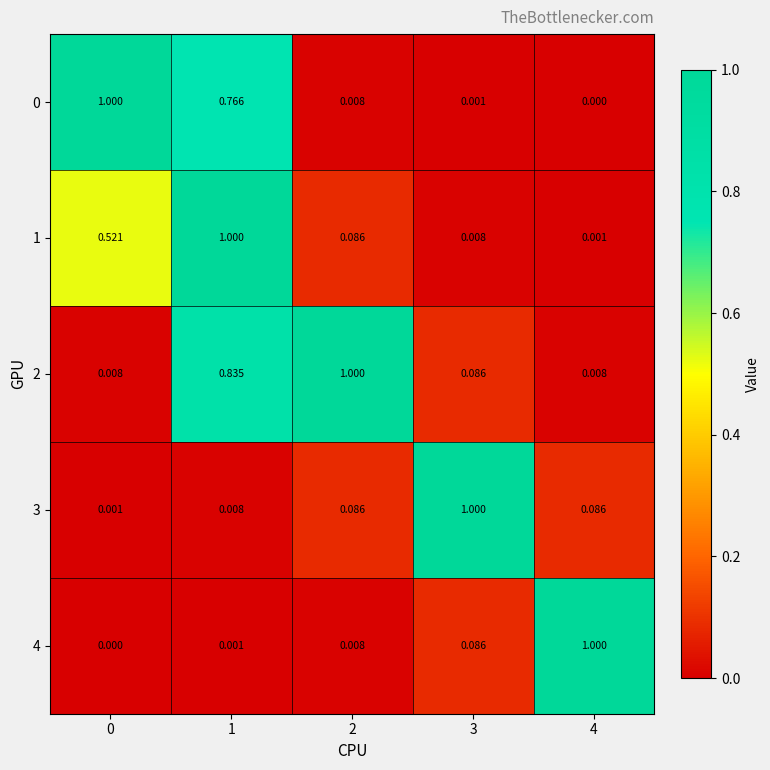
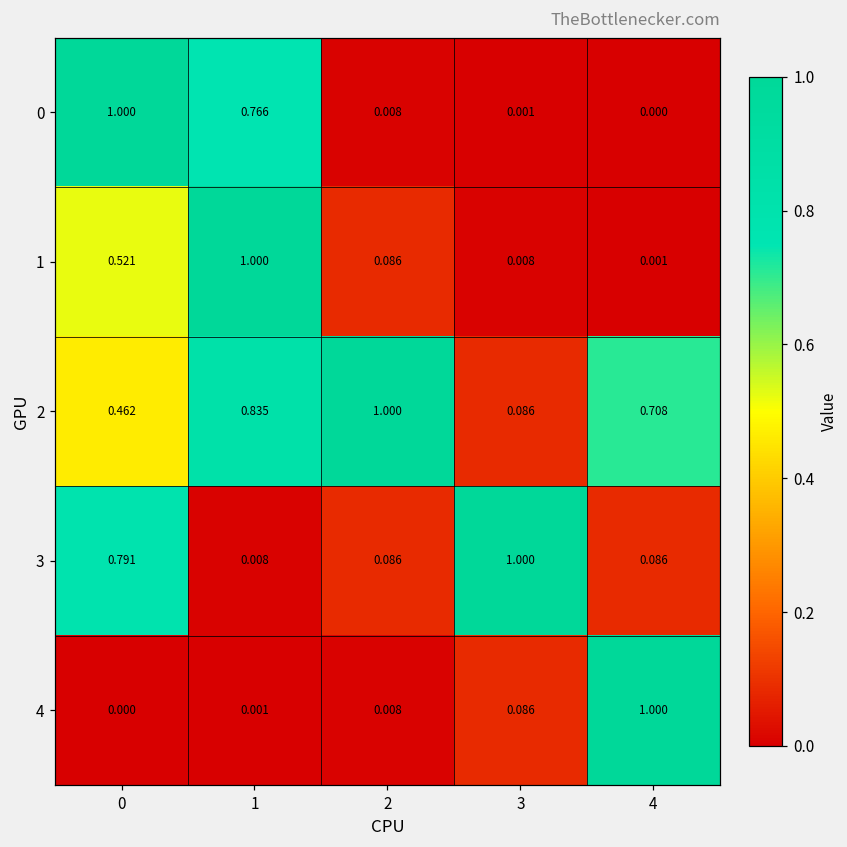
2, 0: 0.008 -> 0.462
2, 4: 0.008 -> 0.708
3, 0: 0.001 -> 0.791
